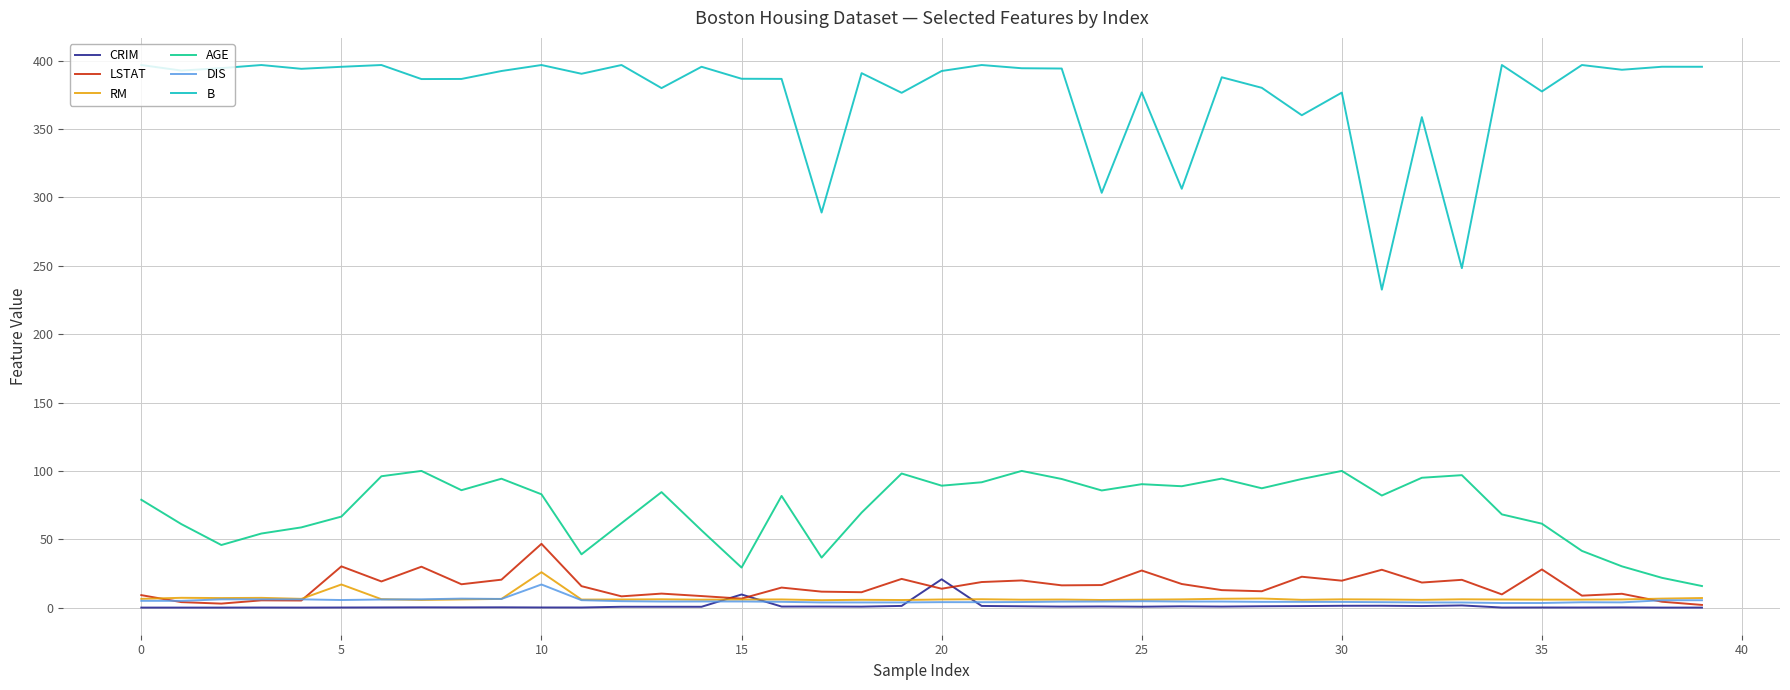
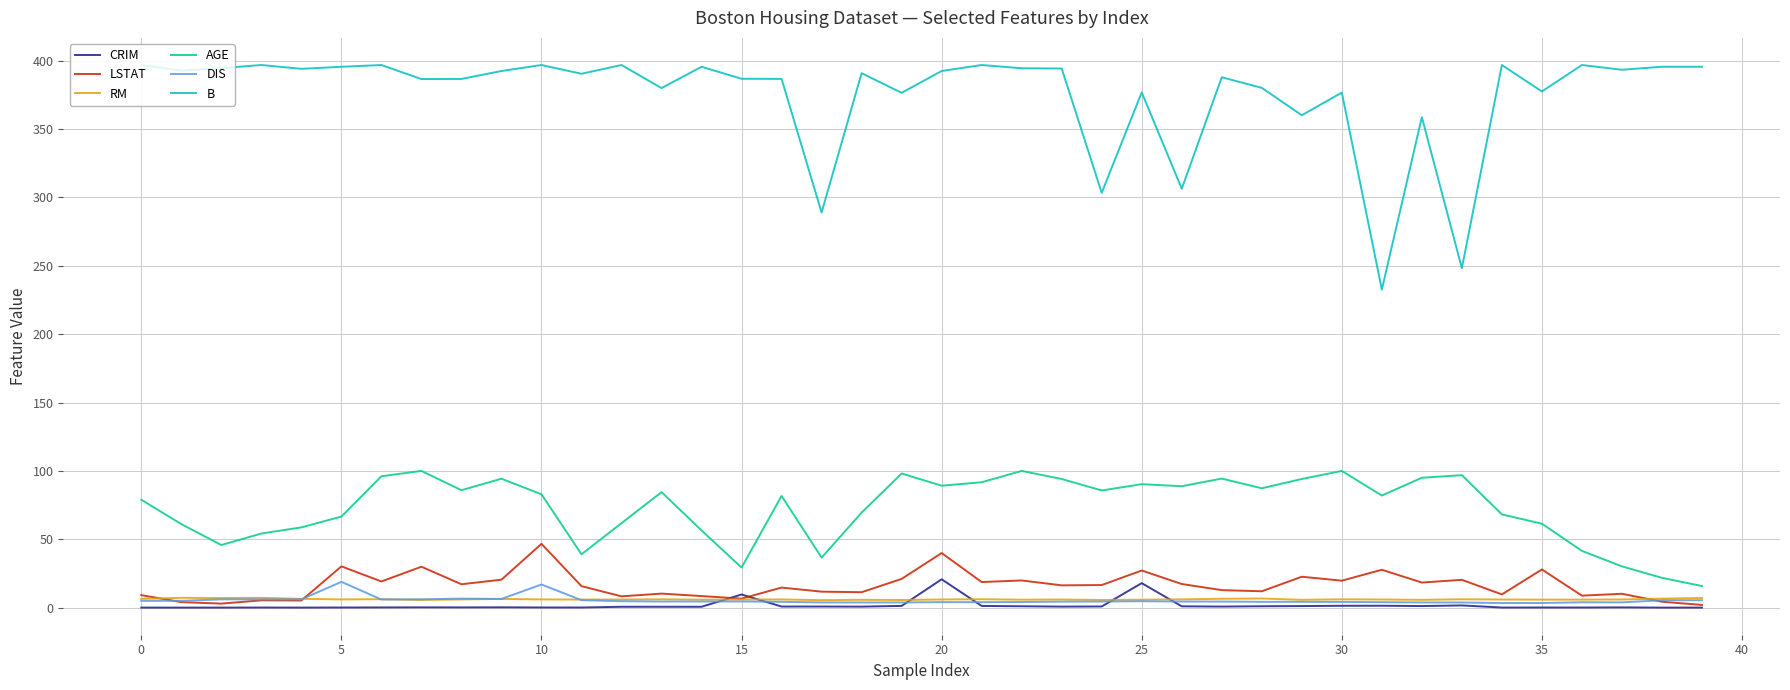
RM, 5: 17 -> 6
DIS, 5: 6 -> 19
RM, 10: 26 -> 6
LSTAT, 20: 14 -> 40
CRIM, 25: 1 -> 18
